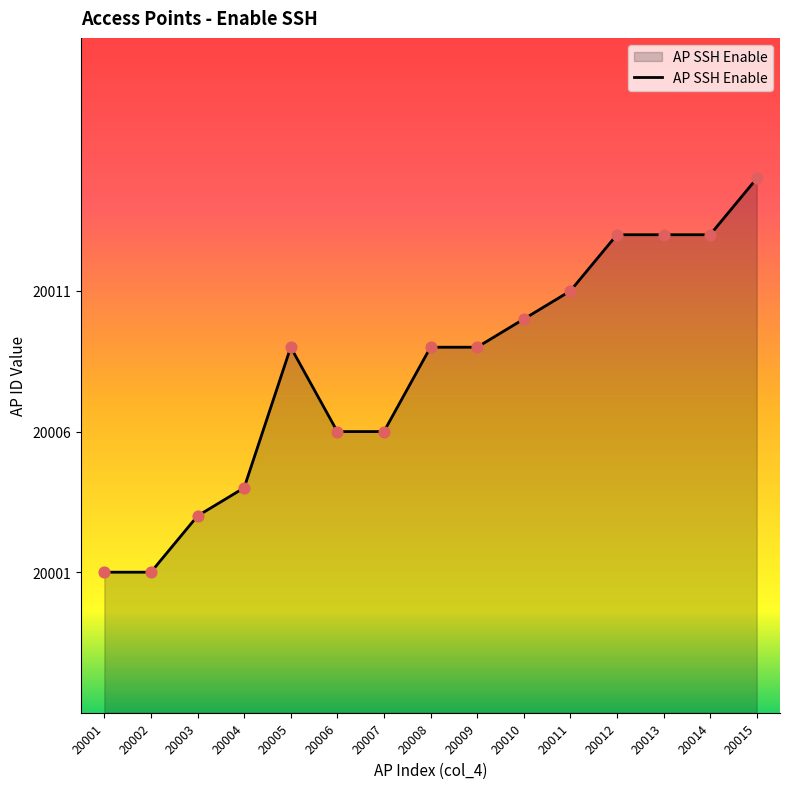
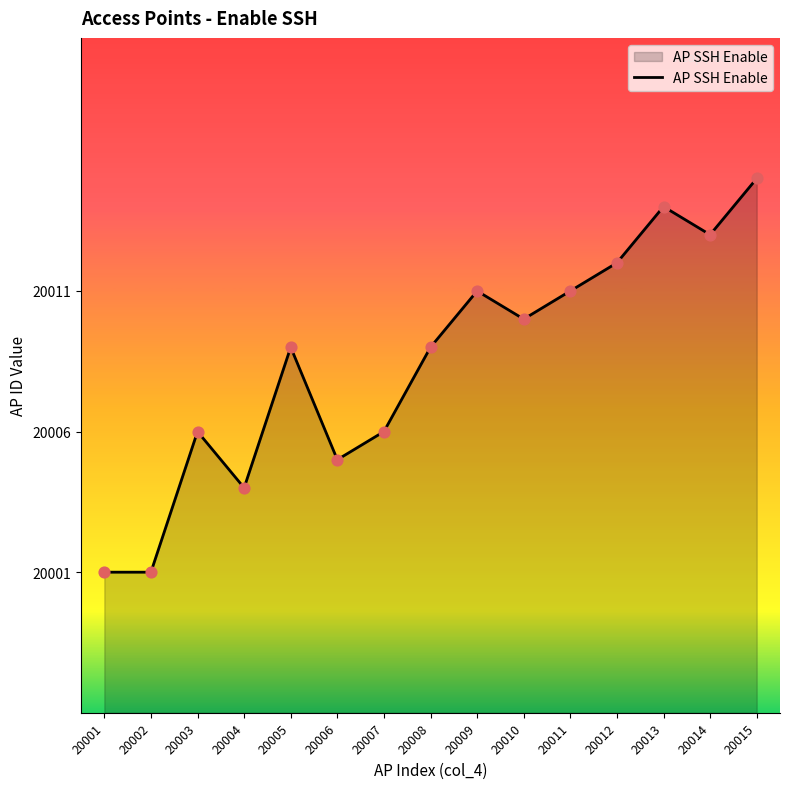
20003: 20003 -> 20006
20006: 20006 -> 20005
20009: 20009 -> 20011
20012: 20013 -> 20012
20013: 20013 -> 20014
